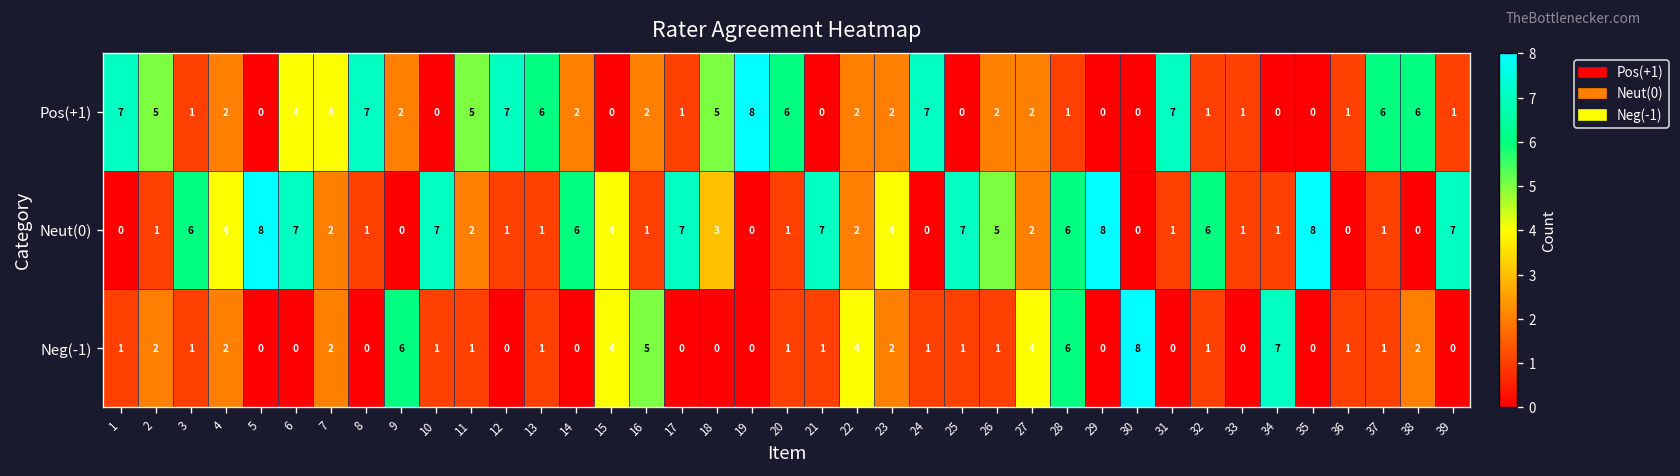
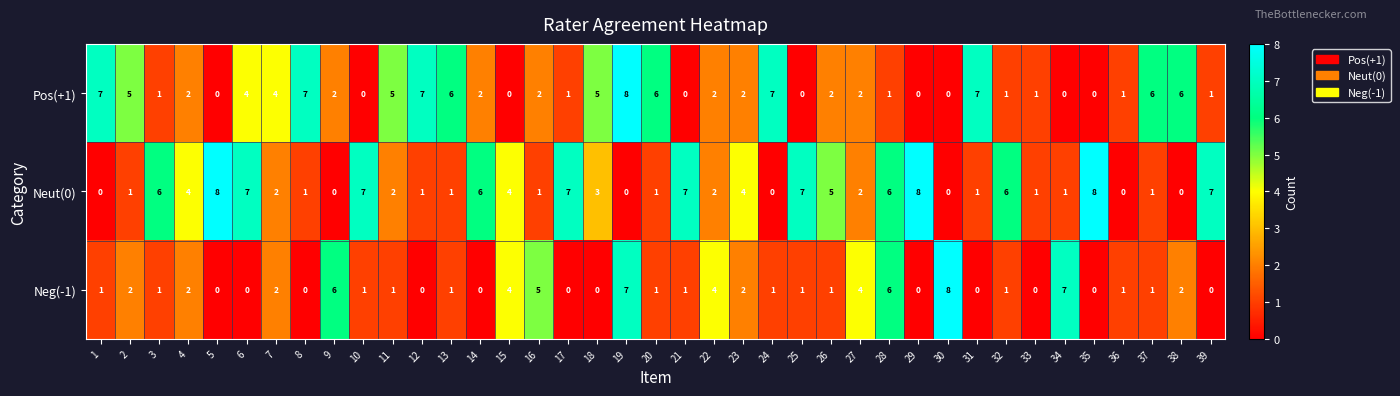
Neg(-1), 19: 0 -> 7
